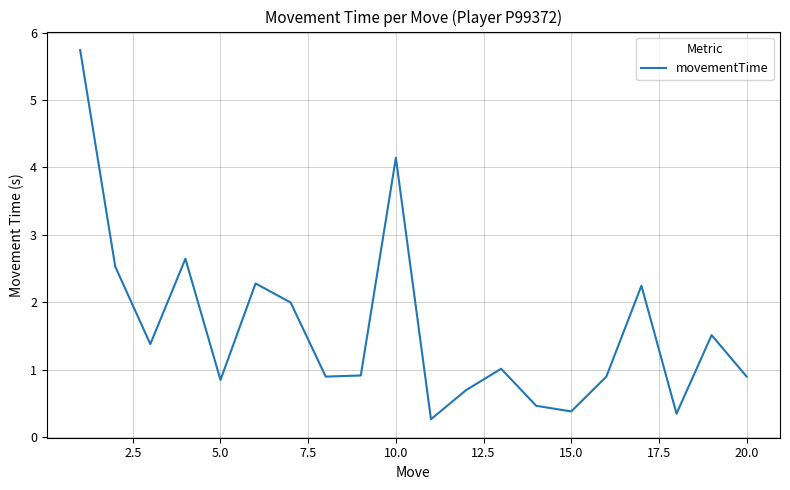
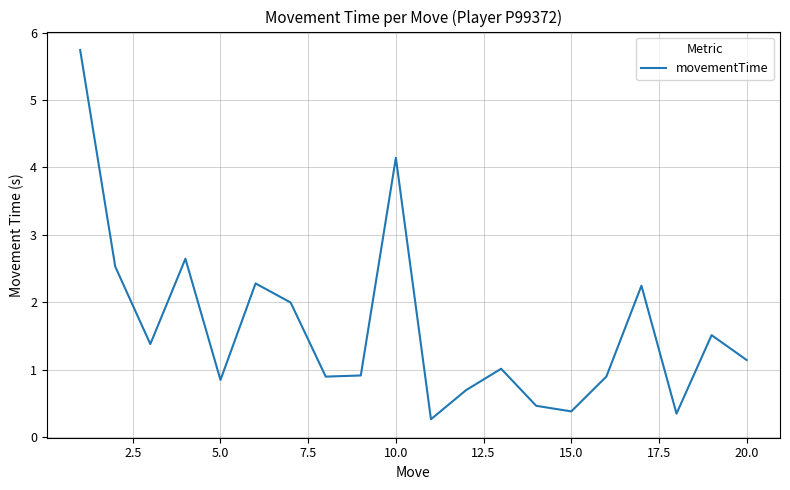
20.0: 0.9 -> 1.1
